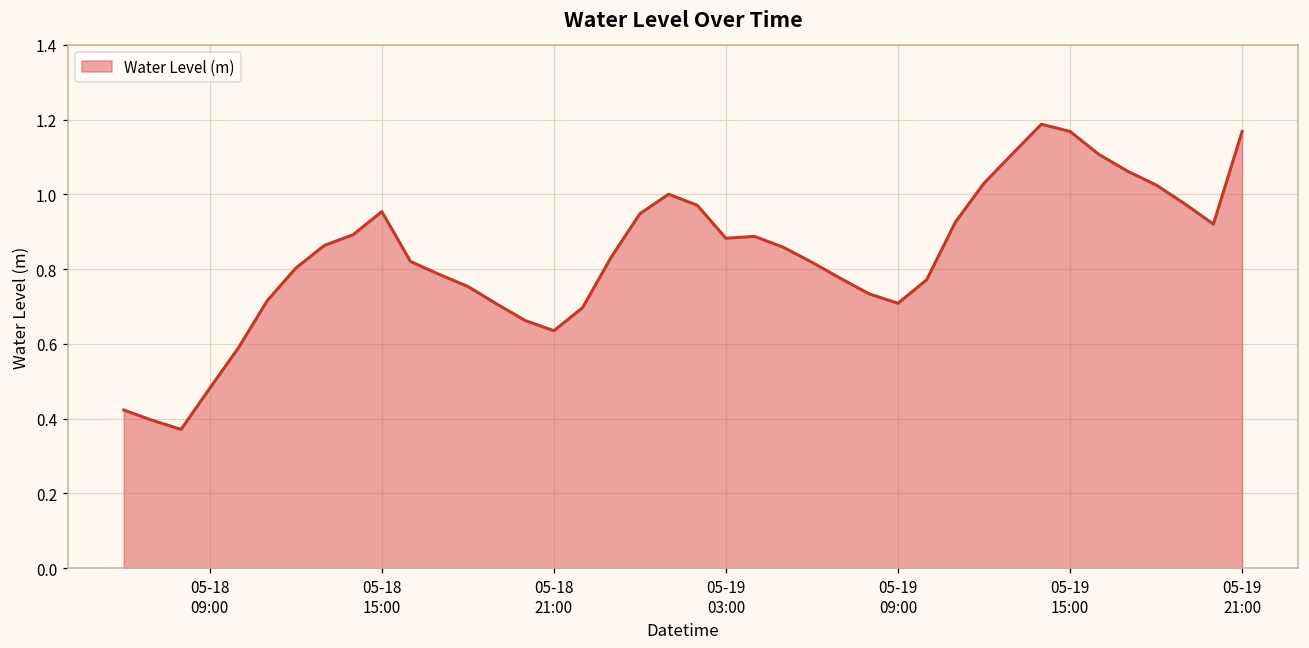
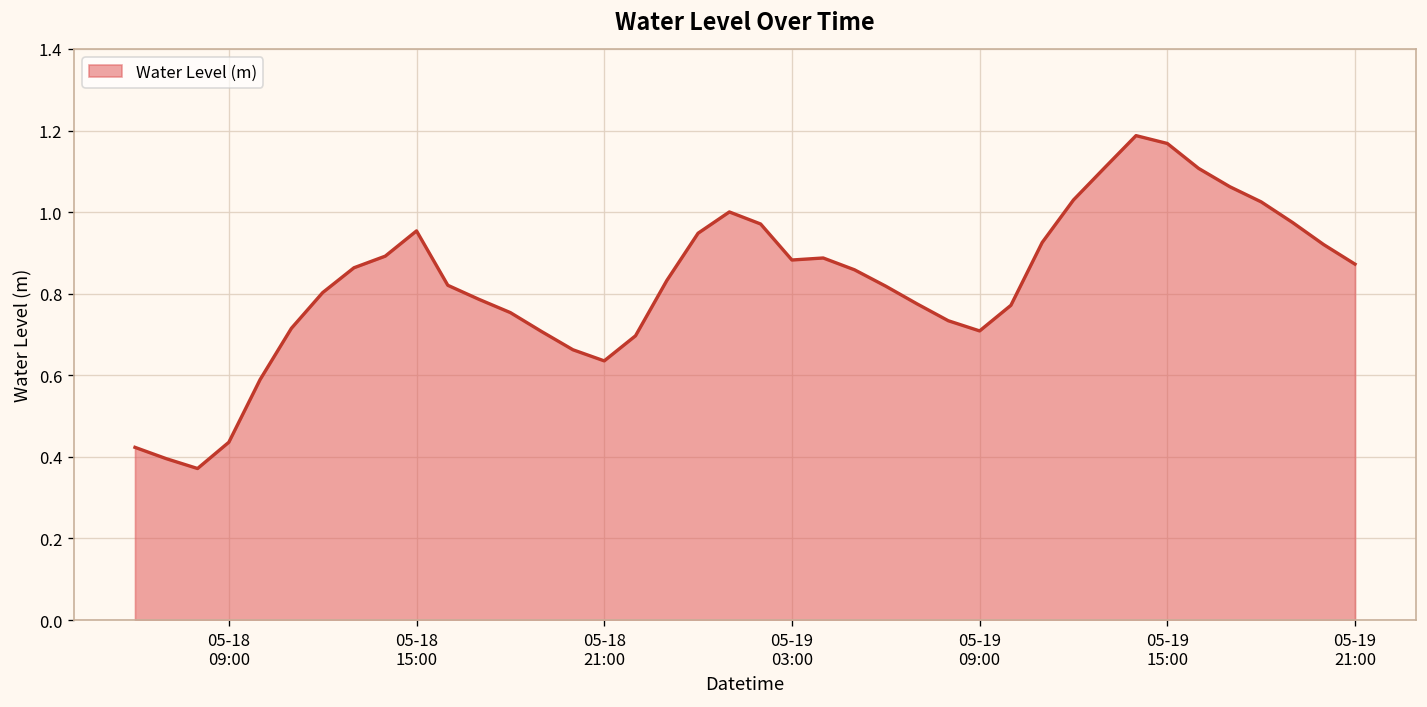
05-18 09:00: 0.48 -> 0.44
05-19 21:00: 1.17 -> 0.87
